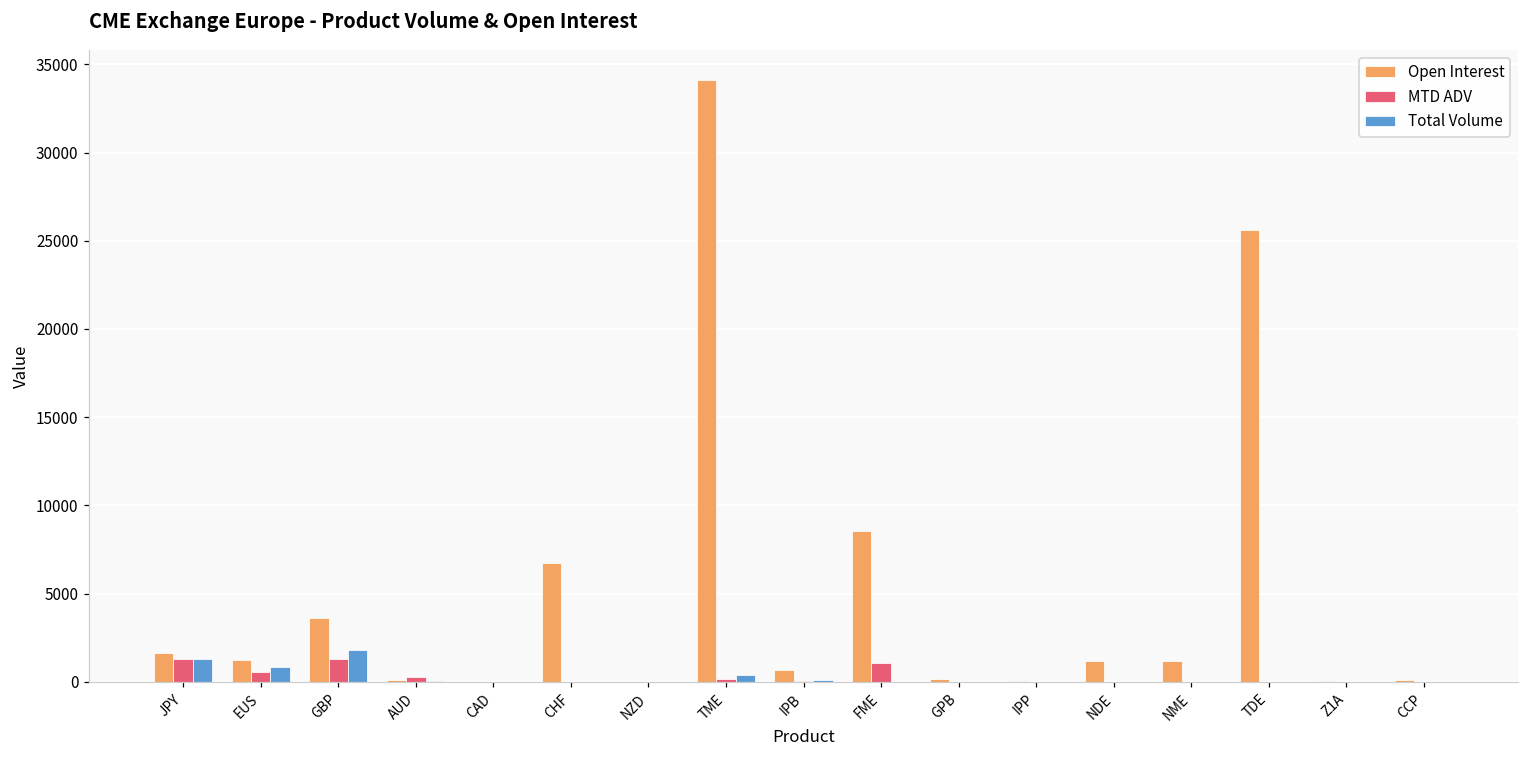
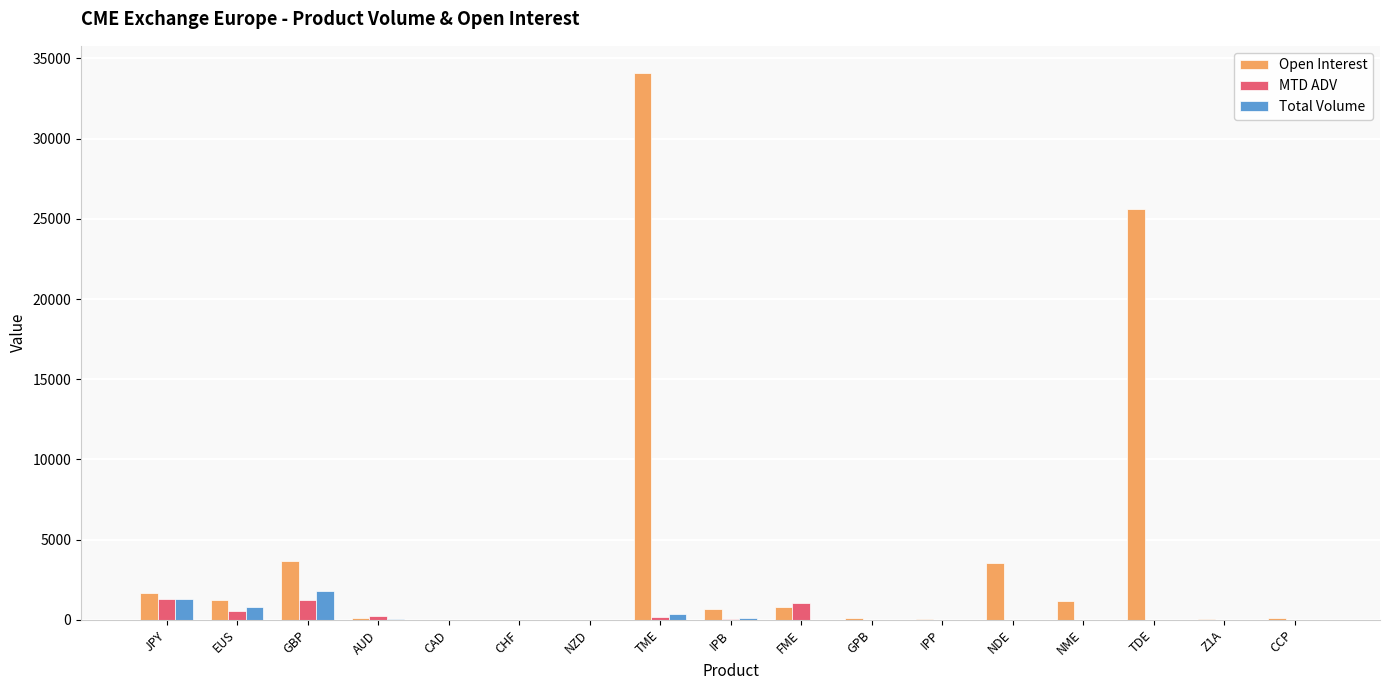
Open Interest, CHF: 6700 -> 0
Open Interest, FME: 8500 -> 800
Open Interest, NDE: 1200 -> 3500
